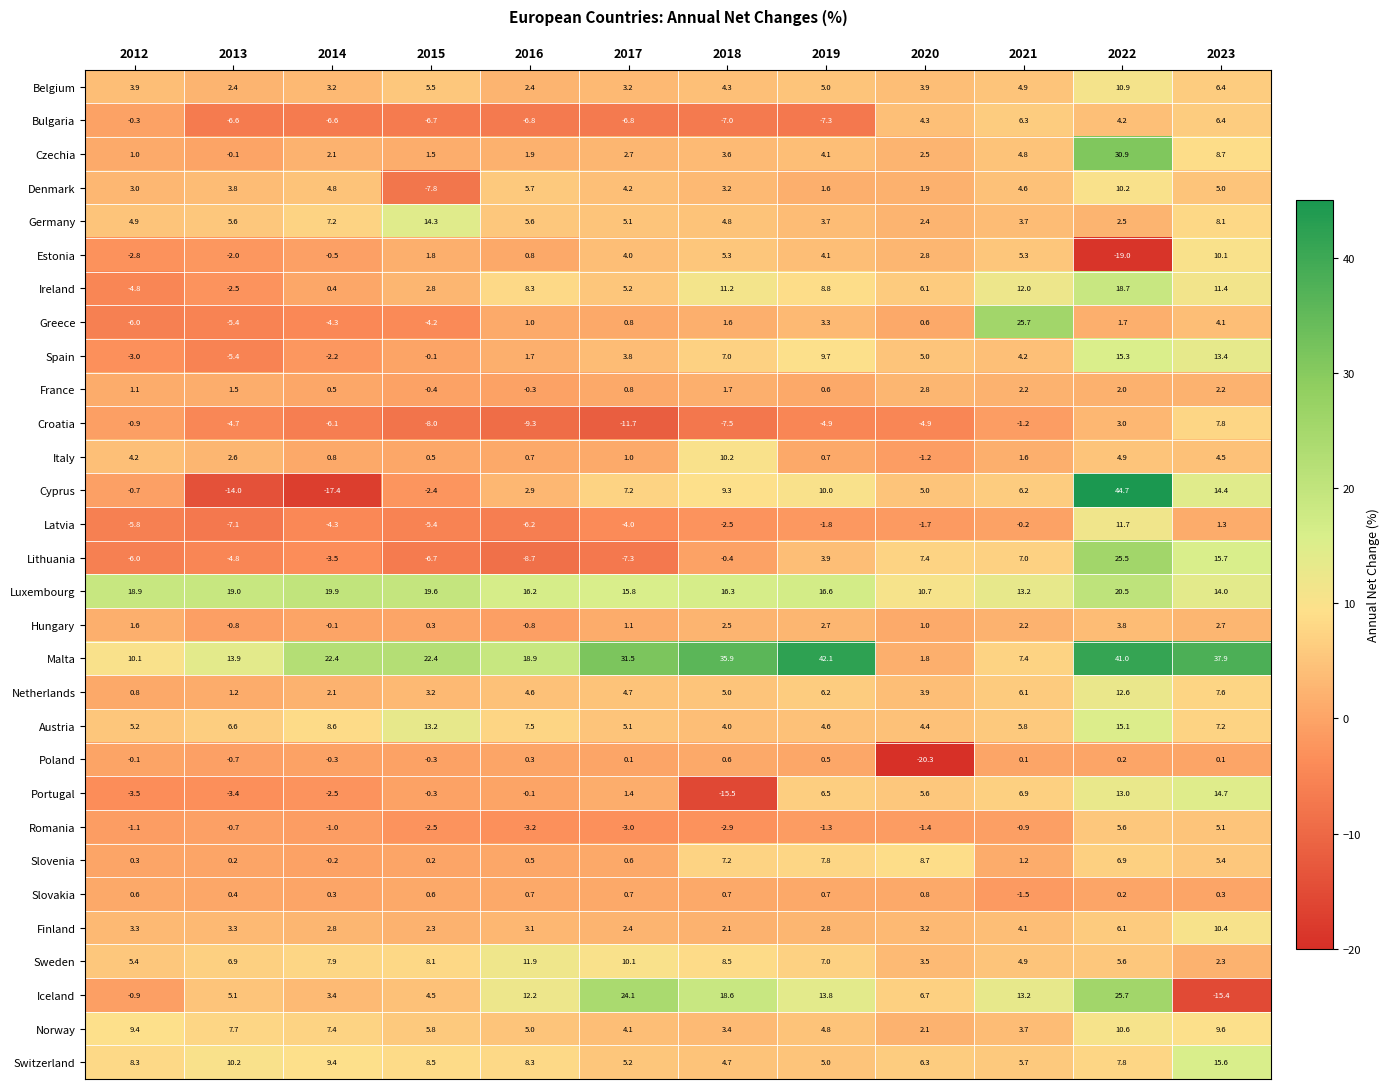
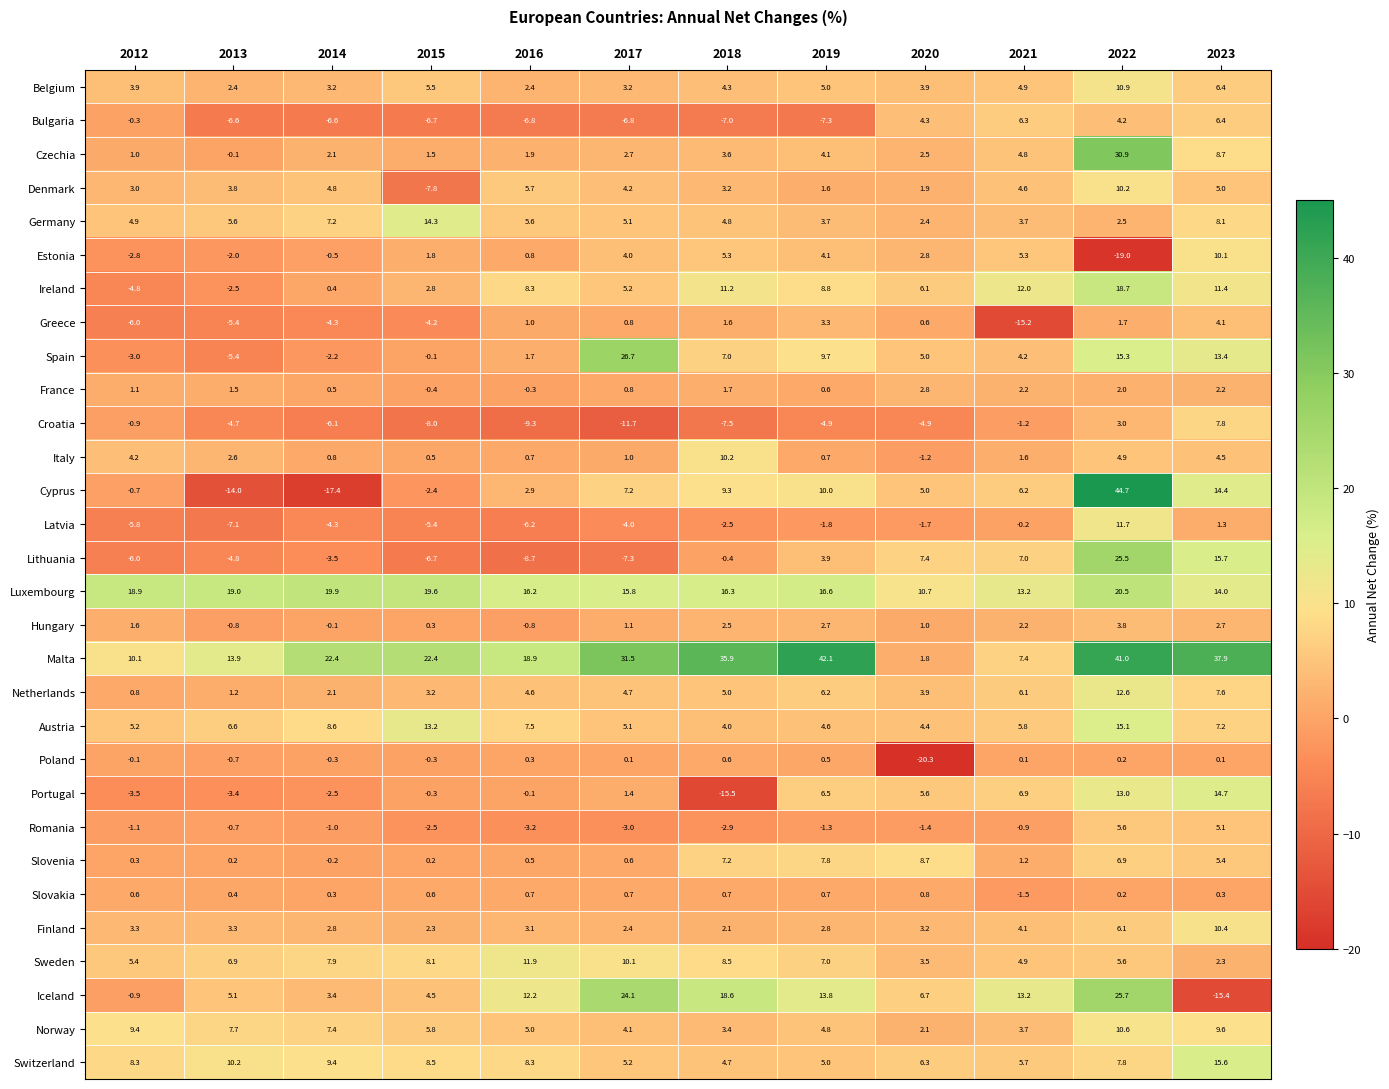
Greece, 2021: 25.7 -> -15.2
Spain, 2017: 3.8 -> 26.7
